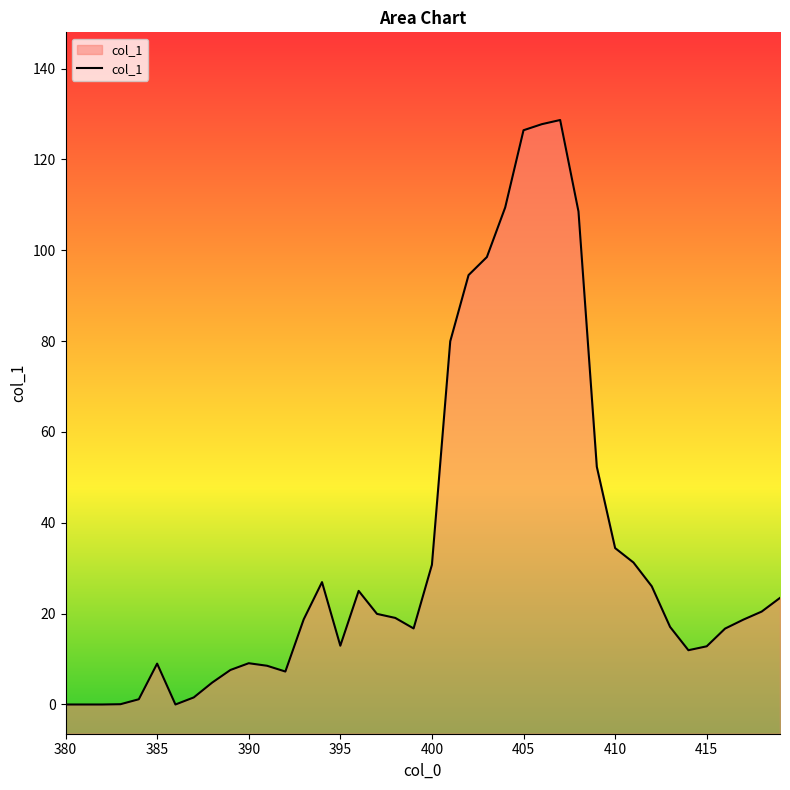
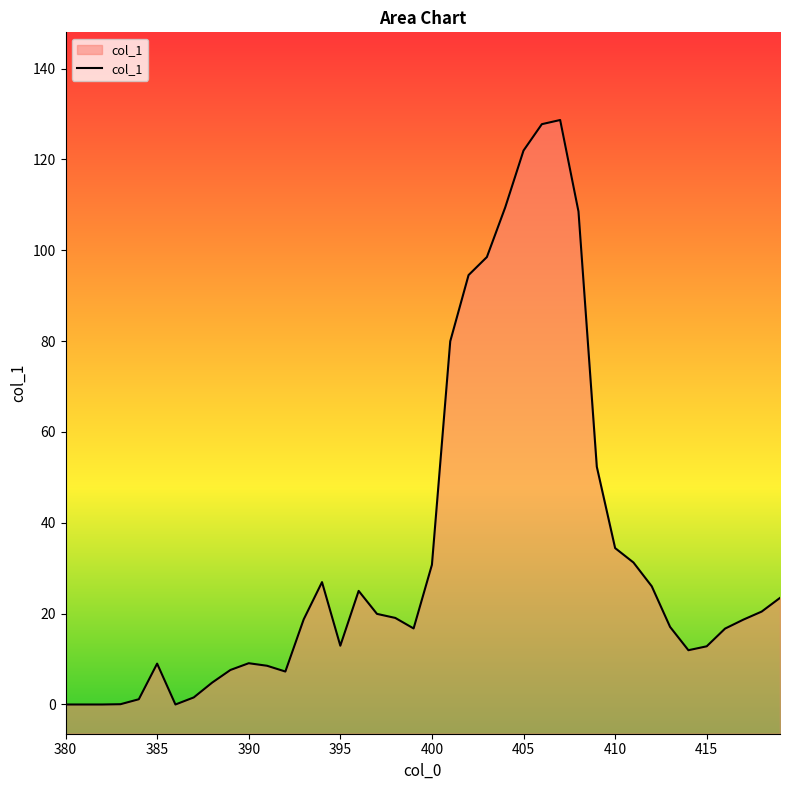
405: 126 -> 122
